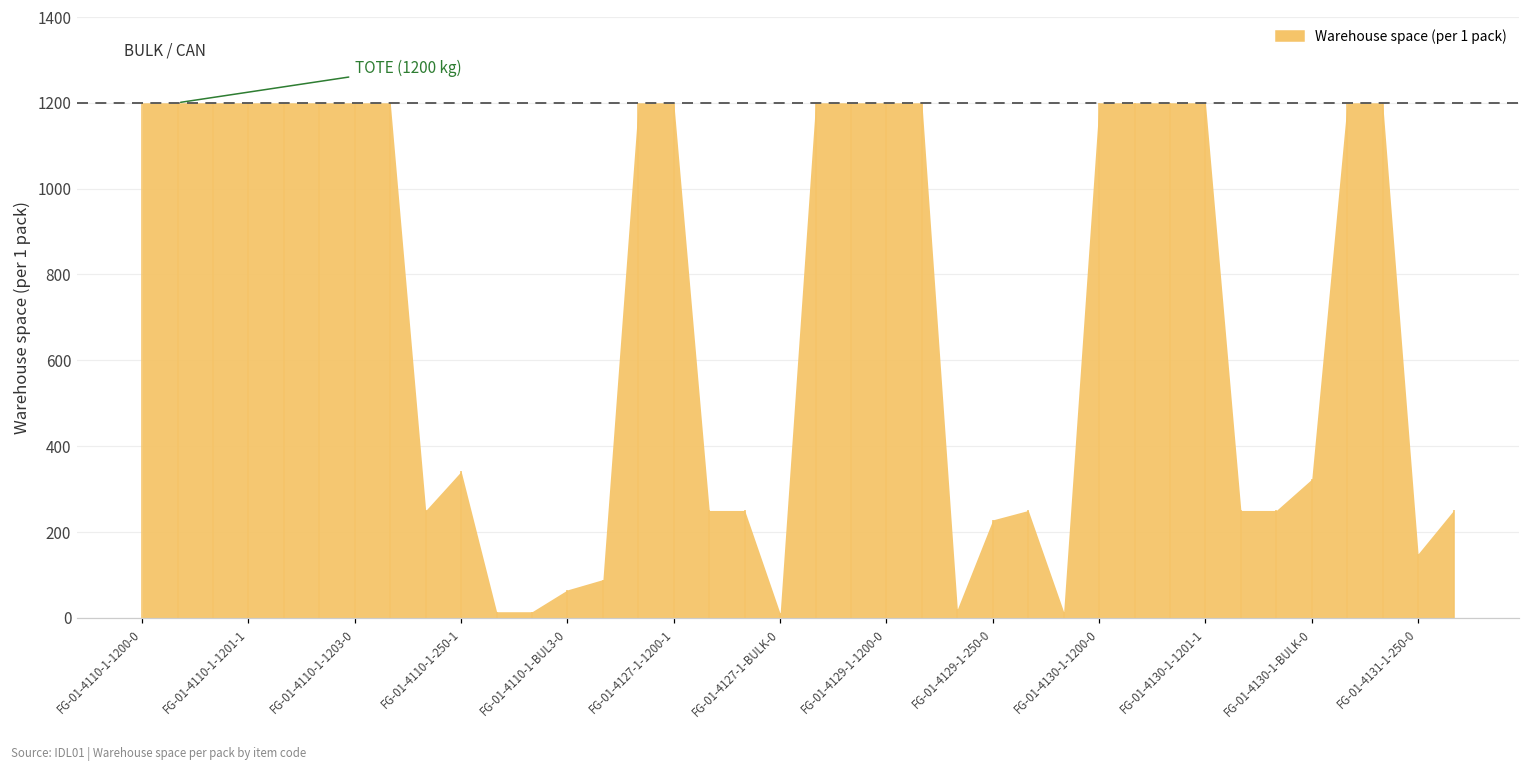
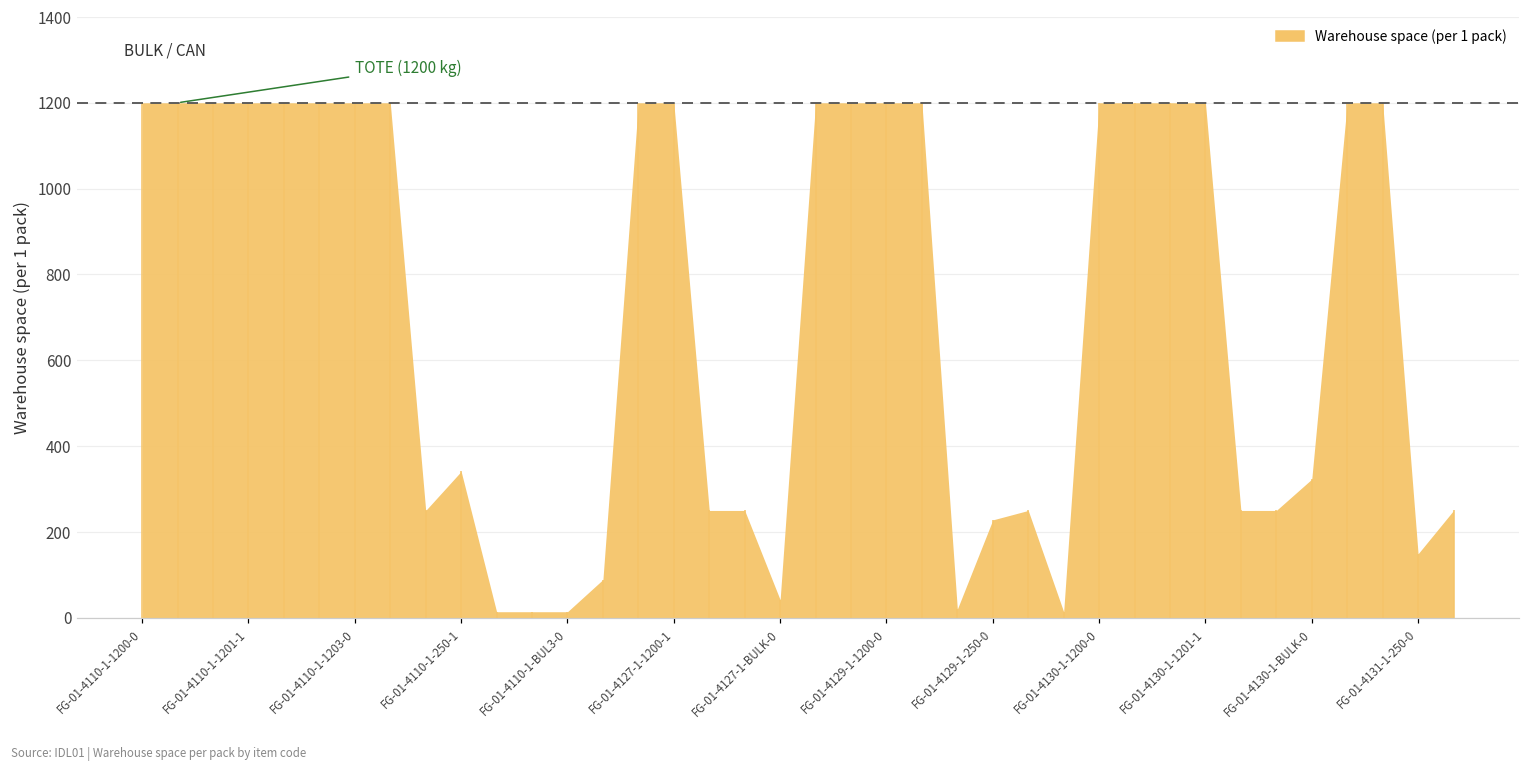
FG-01-4110-1-BUL3-0: 70 -> 10
FG-01-4127-1-BULK-0: 10 -> 40
